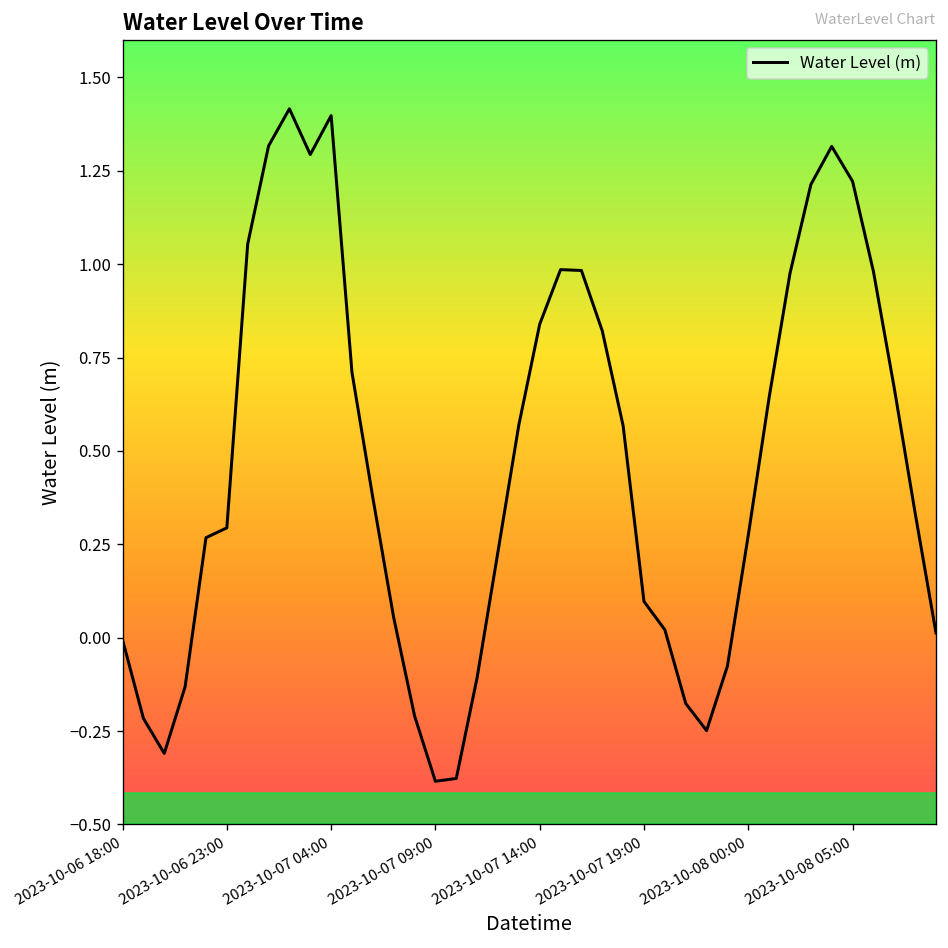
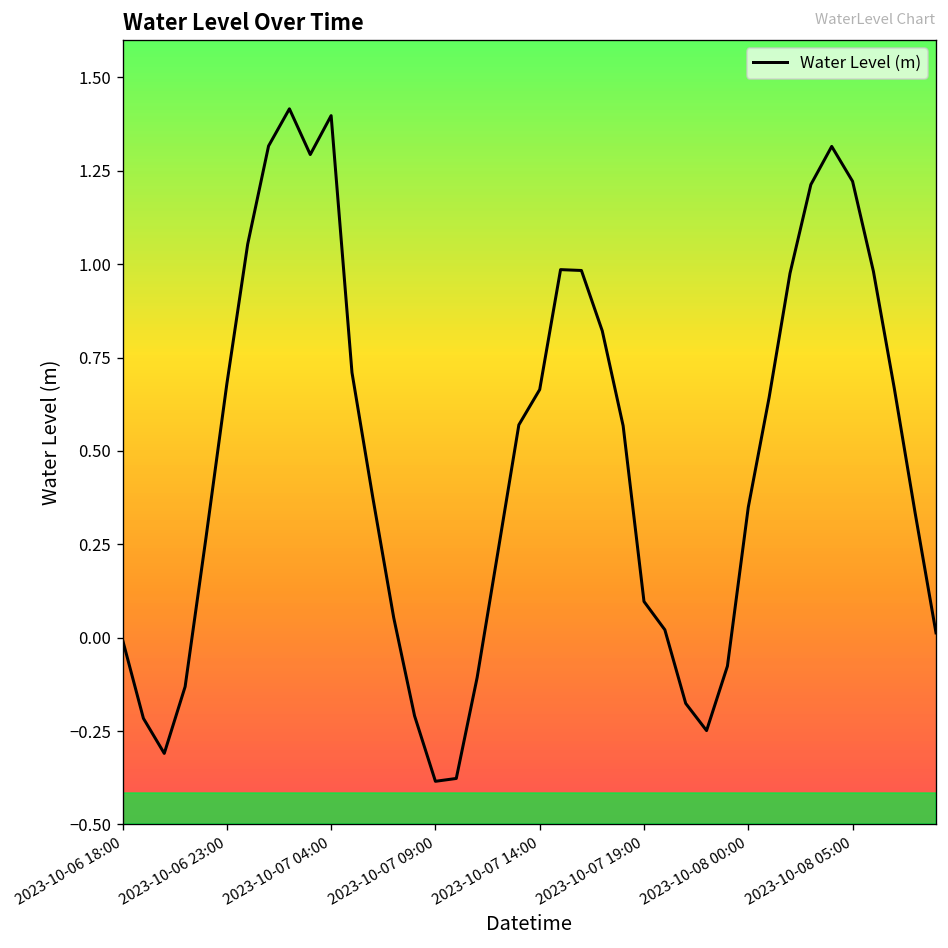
2023-10-06 23:00: 0.29 -> 0.68
2023-10-07 14:00: 0.84 -> 0.66
2023-10-08 00:00: 0.27 -> 0.35
